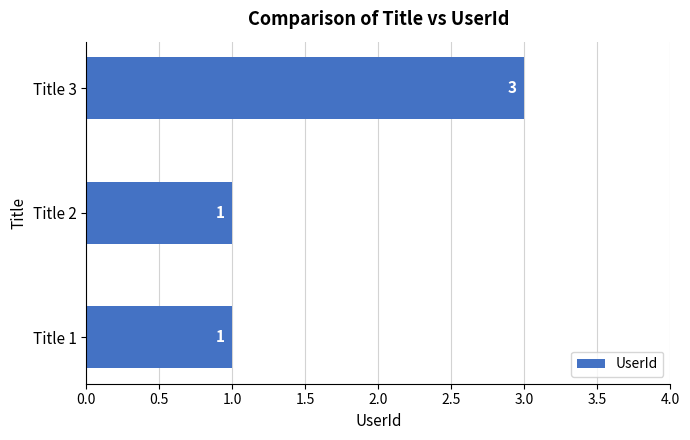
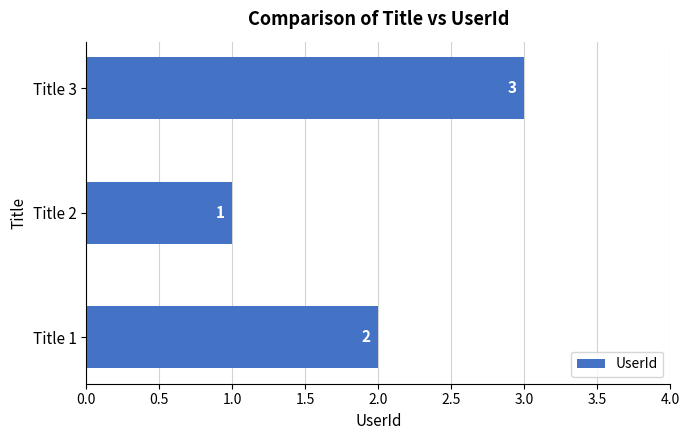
Title 1: 1 -> 2
